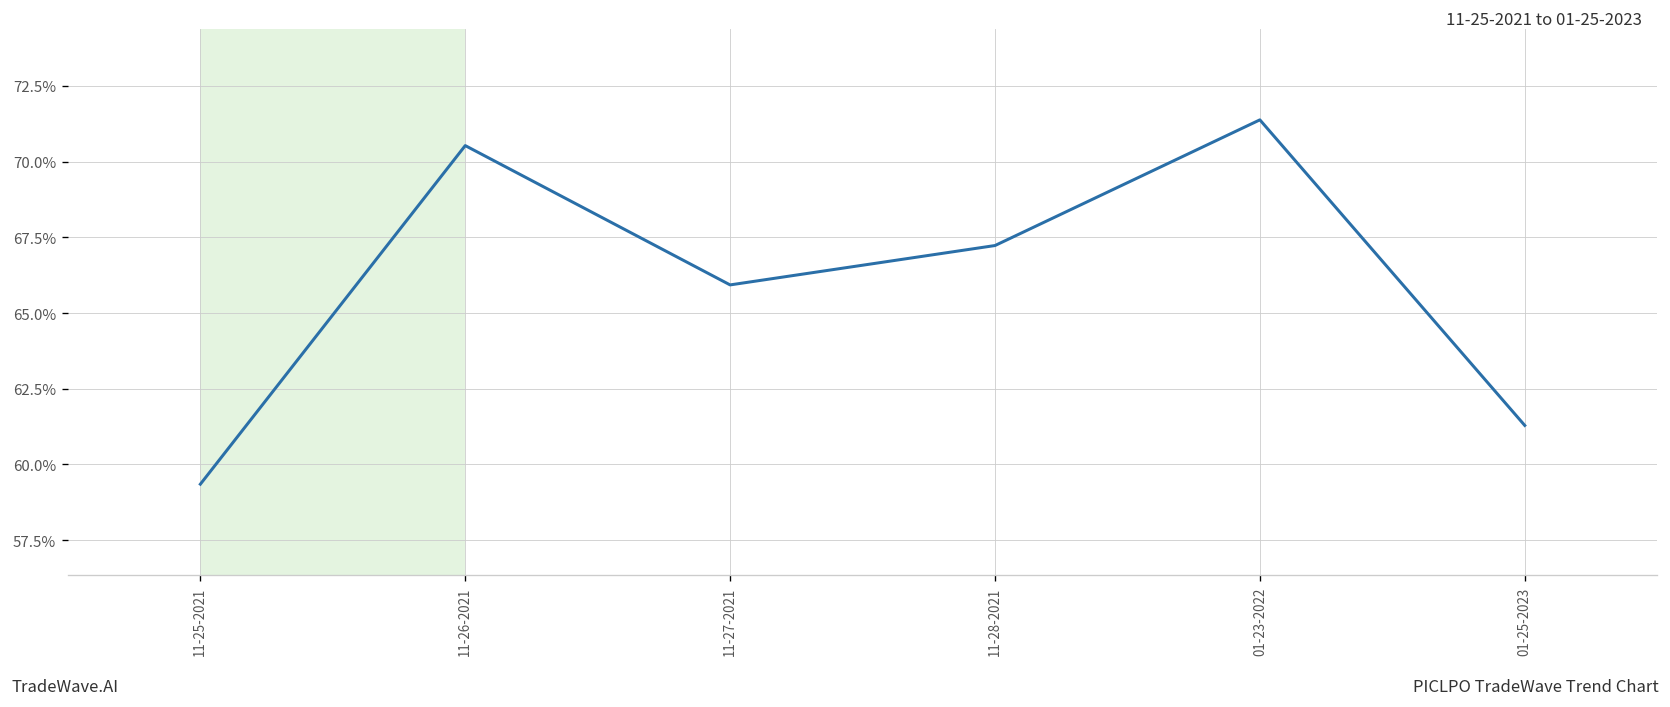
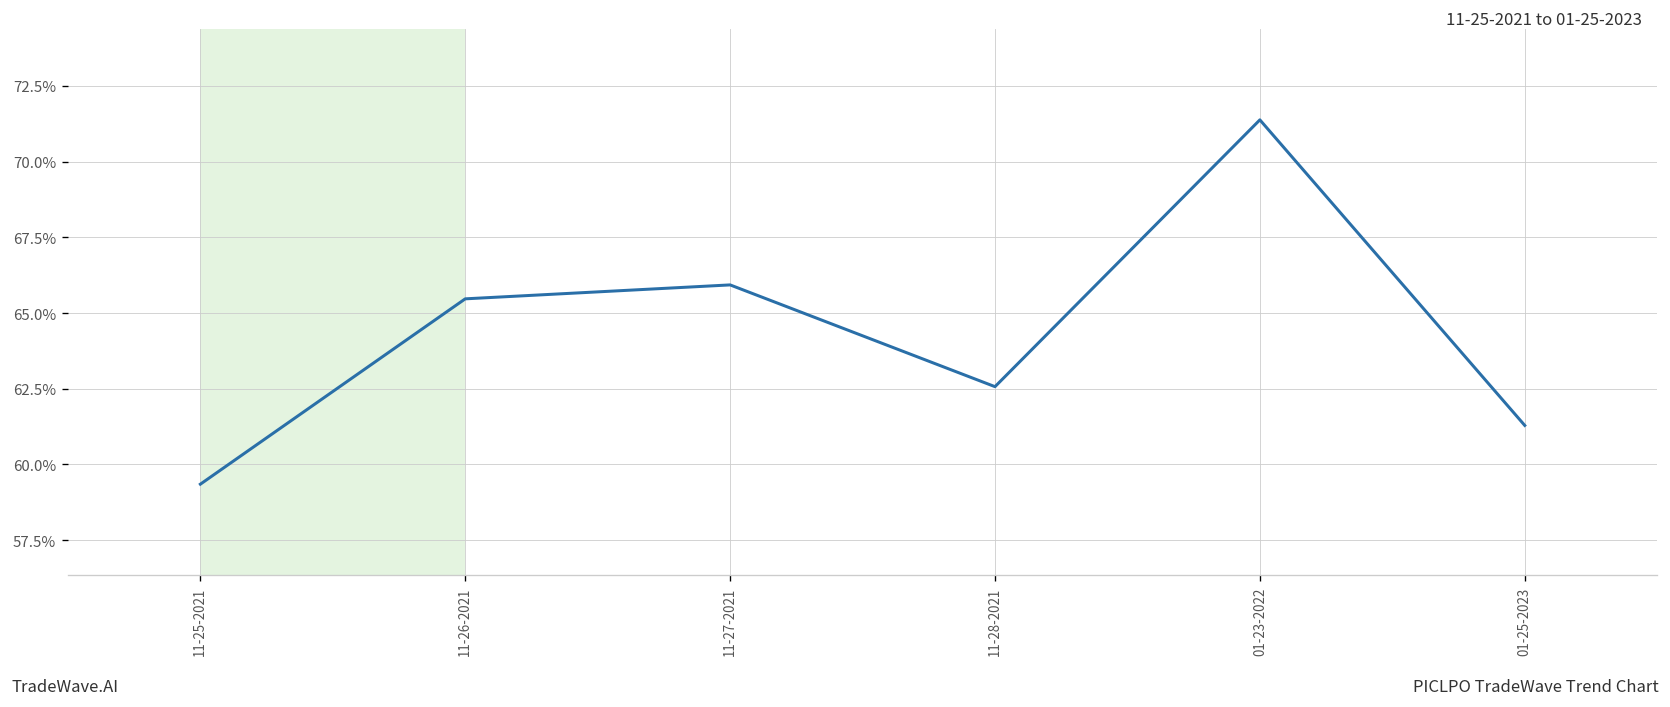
11-26-2021: 70.5% -> 65.5%
11-28-2021: 67.2% -> 62.6%
